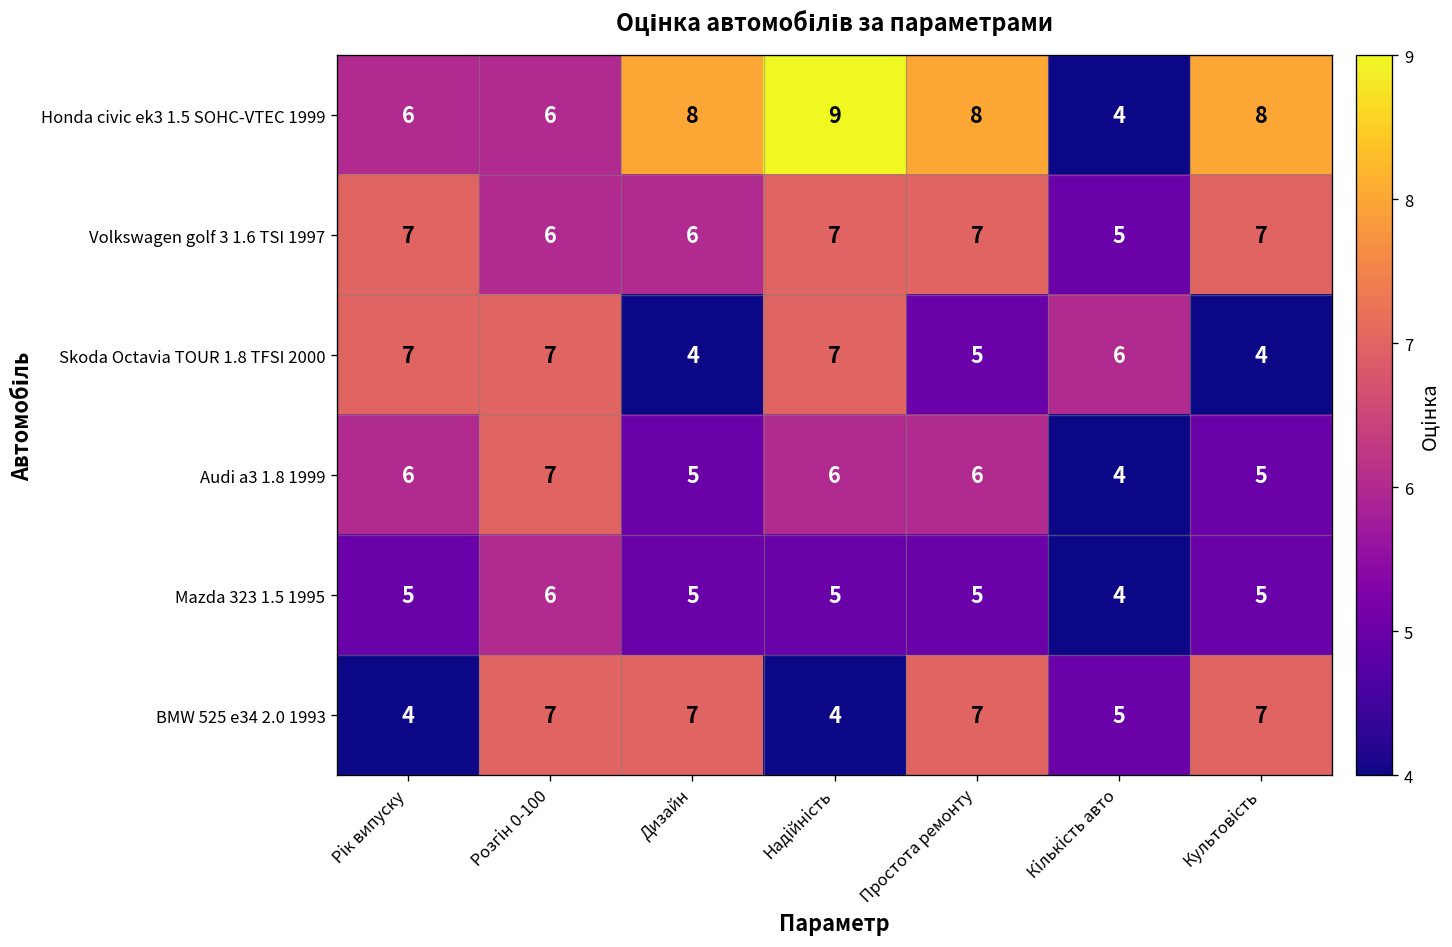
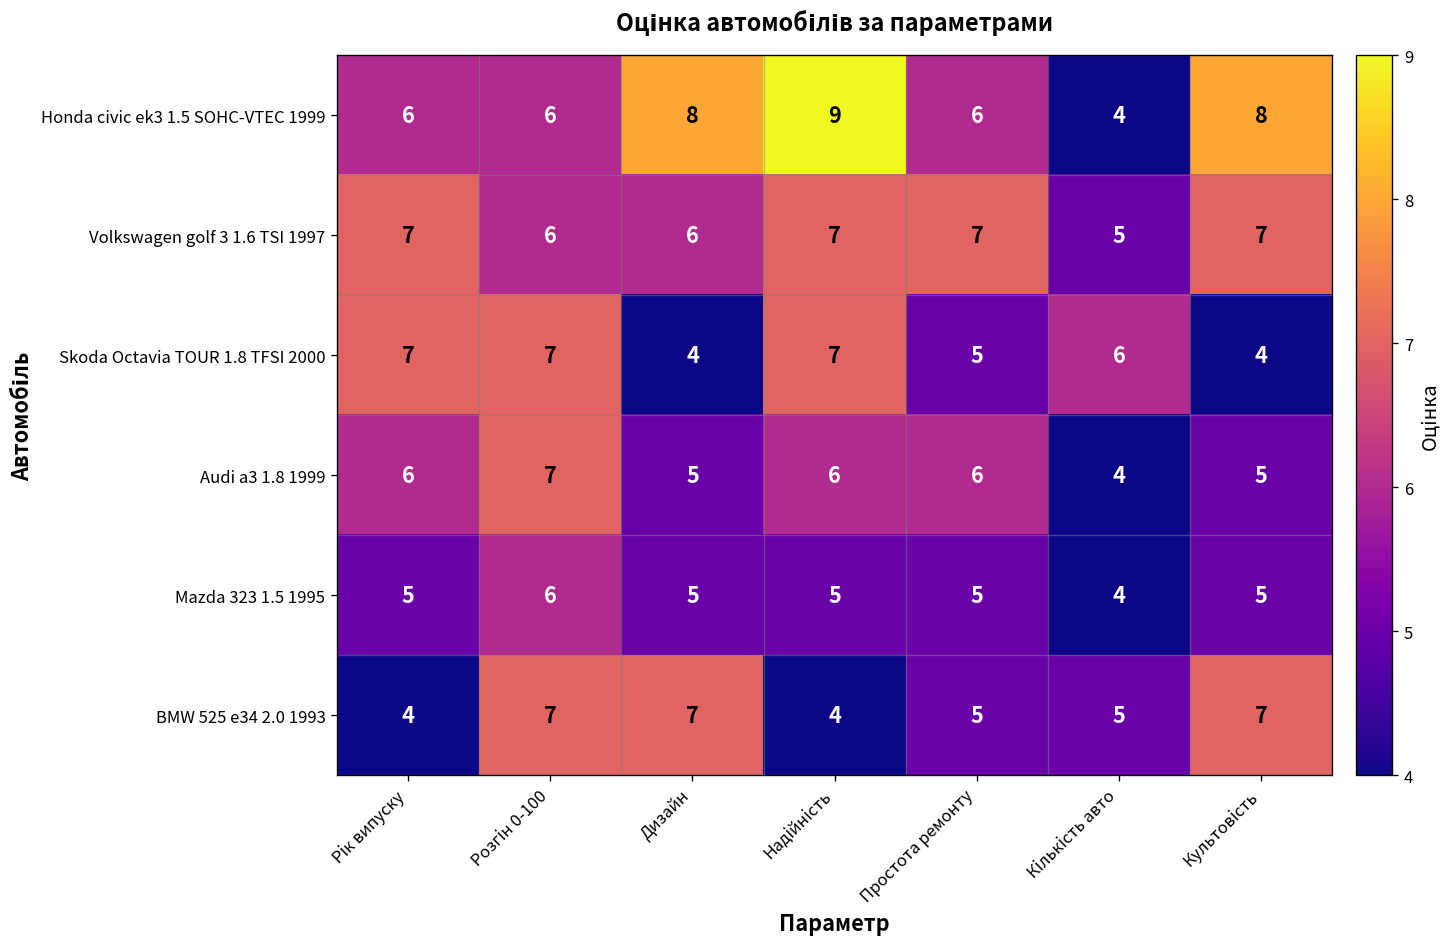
Honda civic ek3 1.5 SOHC-VTEC 1999, Простота ремонту: 8 -> 6
BMW 525 e34 2.0 1993, Простота ремонту: 7 -> 5
